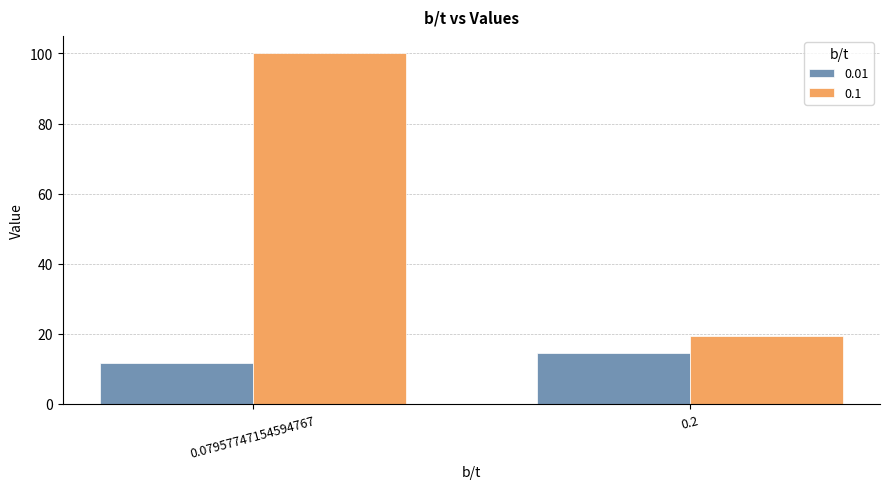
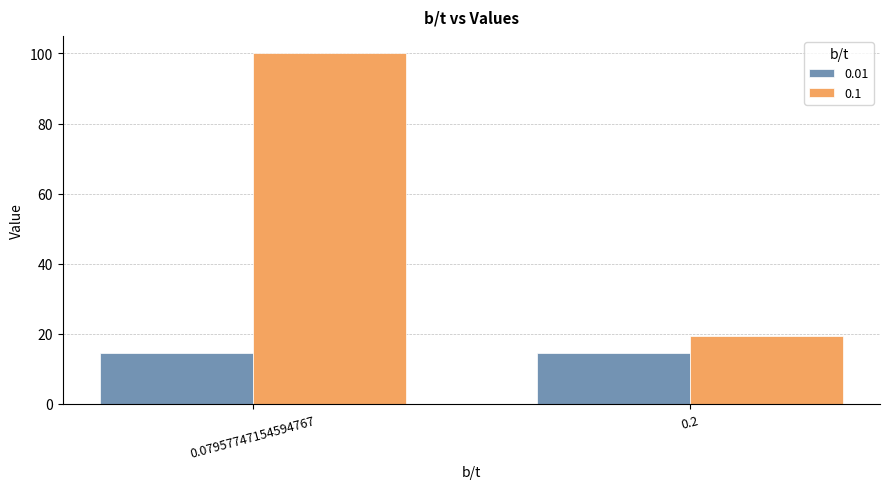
0.01, 0.07957747154594767: 12 -> 15
